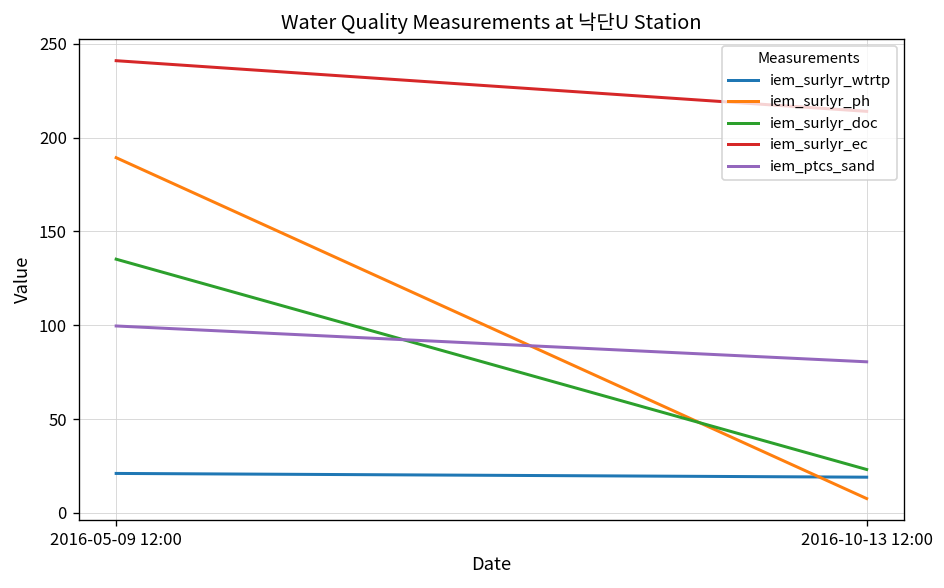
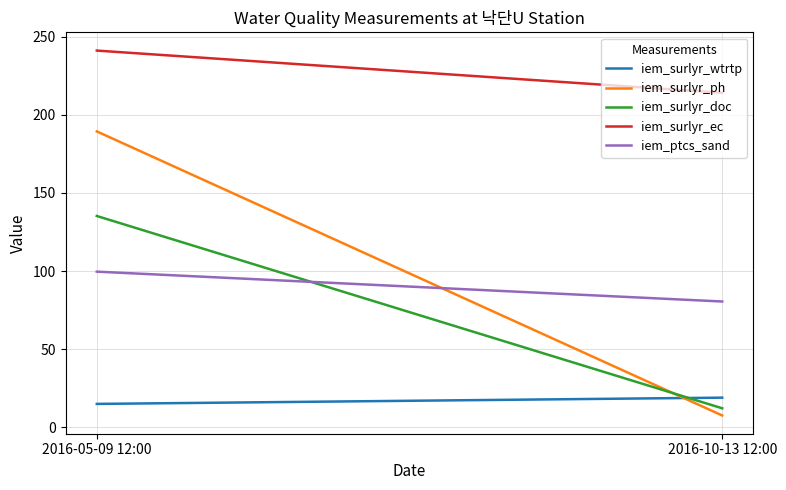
iem_surlyr_wtrtp, 2016-05-09 12:00: 21 -> 15
iem_surlyr_doc, 2016-10-13 12:00: 23 -> 12
